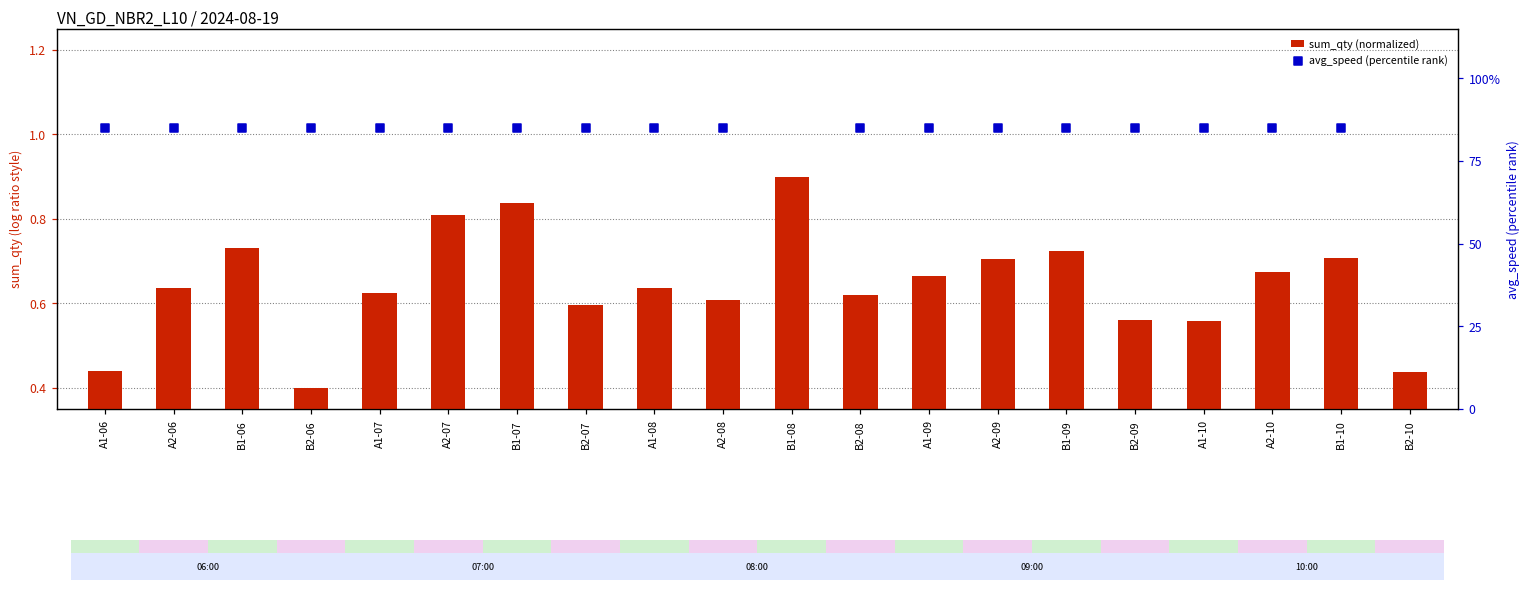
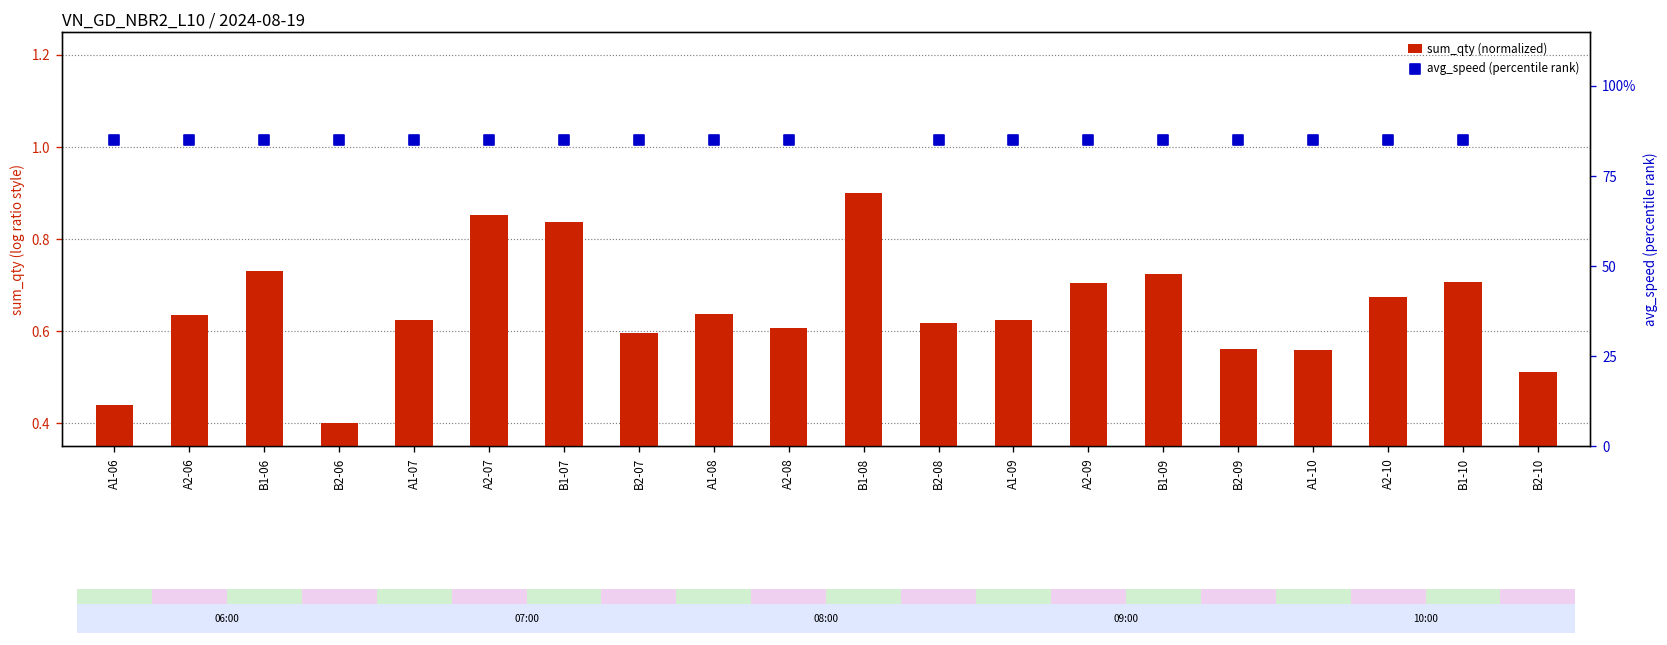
sum_qty (normalized), A2-07: 0.81 -> 0.85
sum_qty (normalized), A1-09: 0.66 -> 0.62
sum_qty (normalized), B2-10: 0.44 -> 0.51
